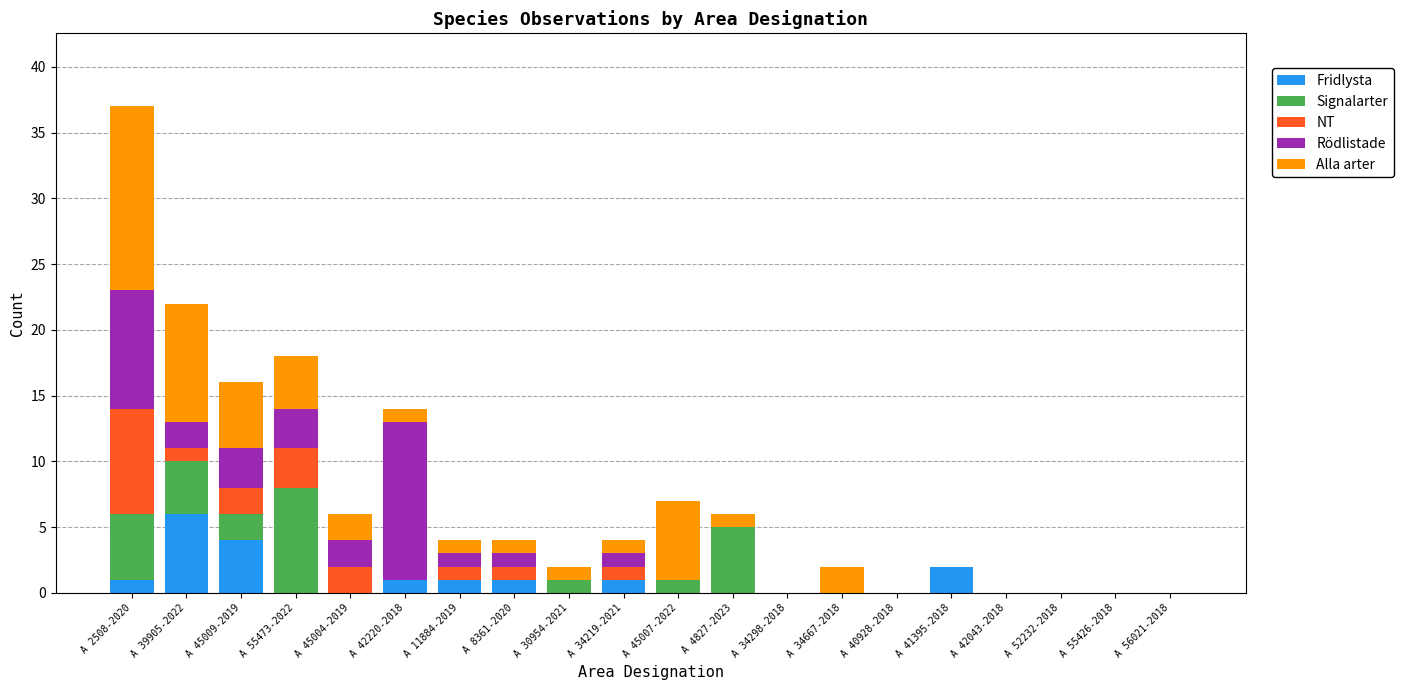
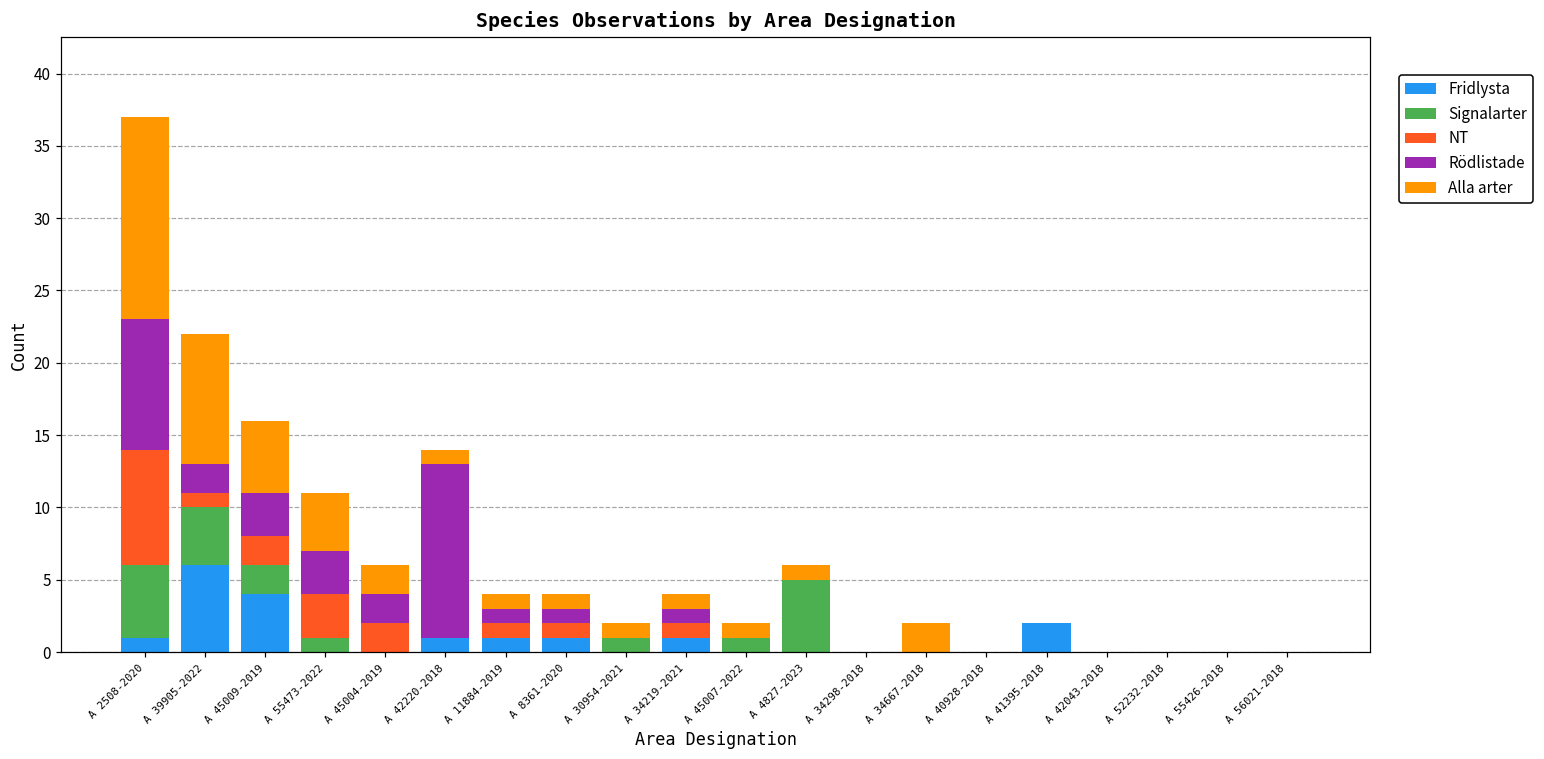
Signalarter, A 55473-2022: 8 -> 1
Alla arter, A 45007-2022: 6 -> 1
